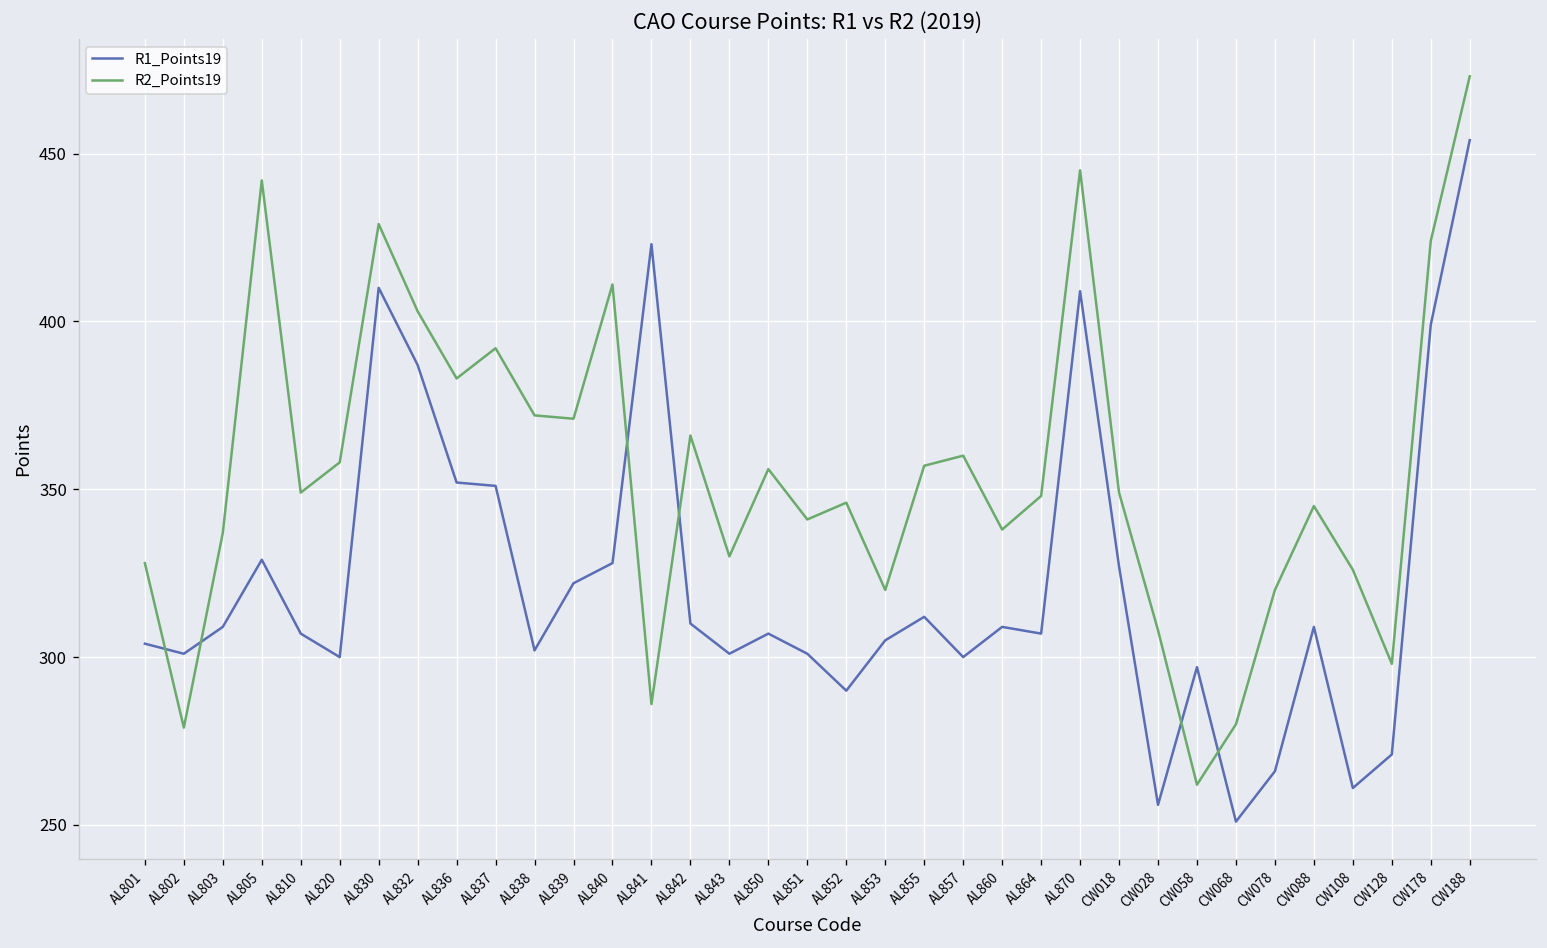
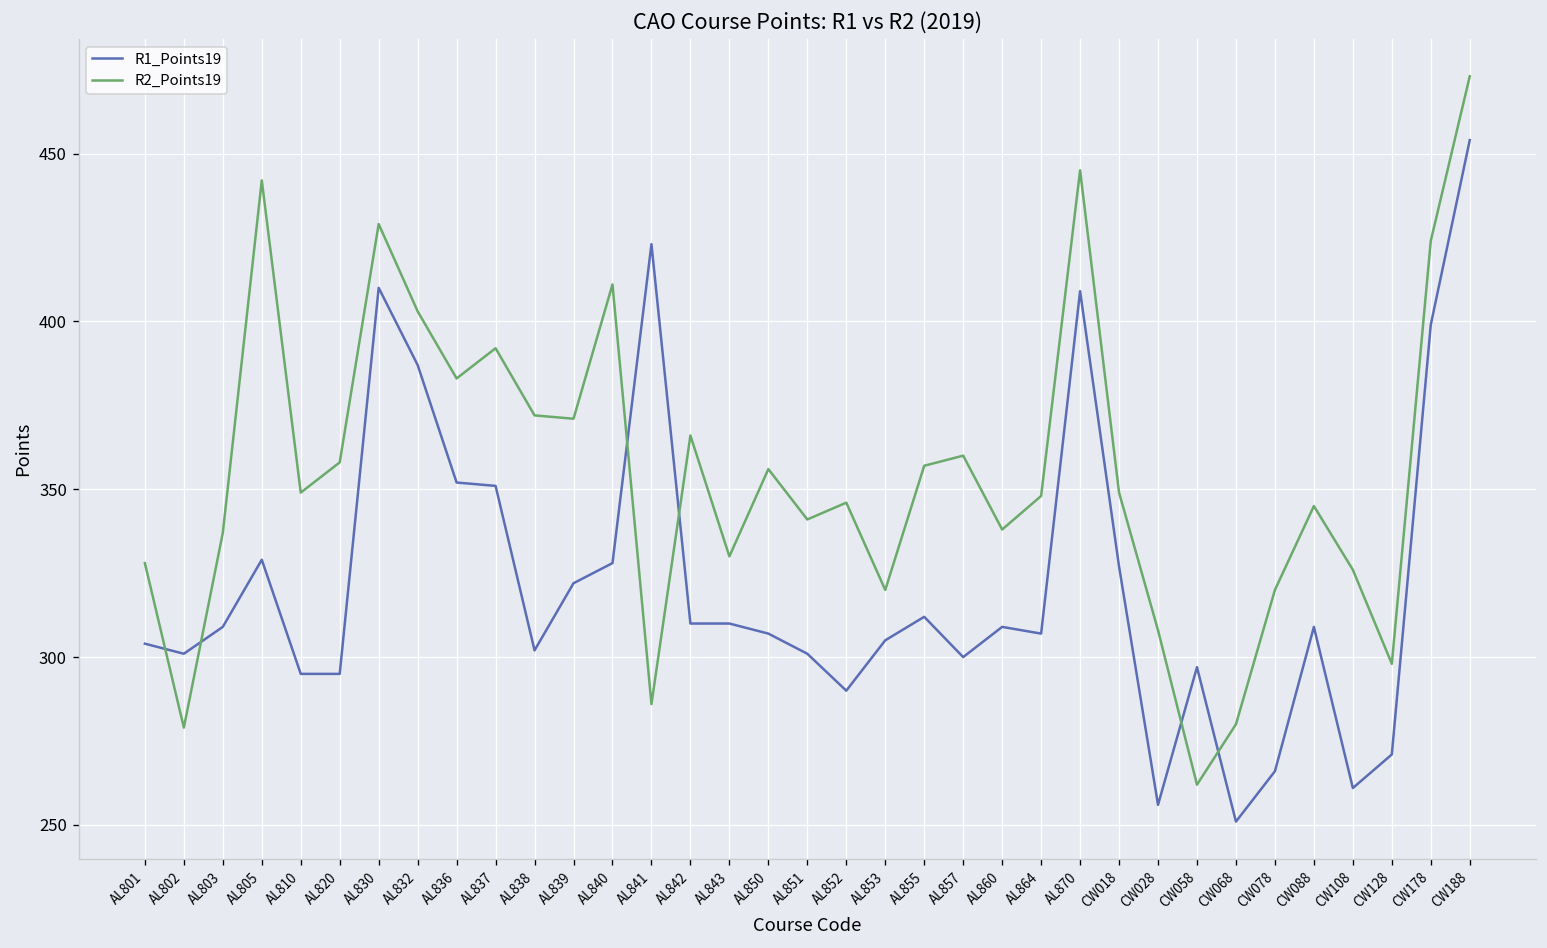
R1_Points19, AL810: 307 -> 295
R1_Points19, AL820: 300 -> 295
R1_Points19, AL843: 301 -> 310
